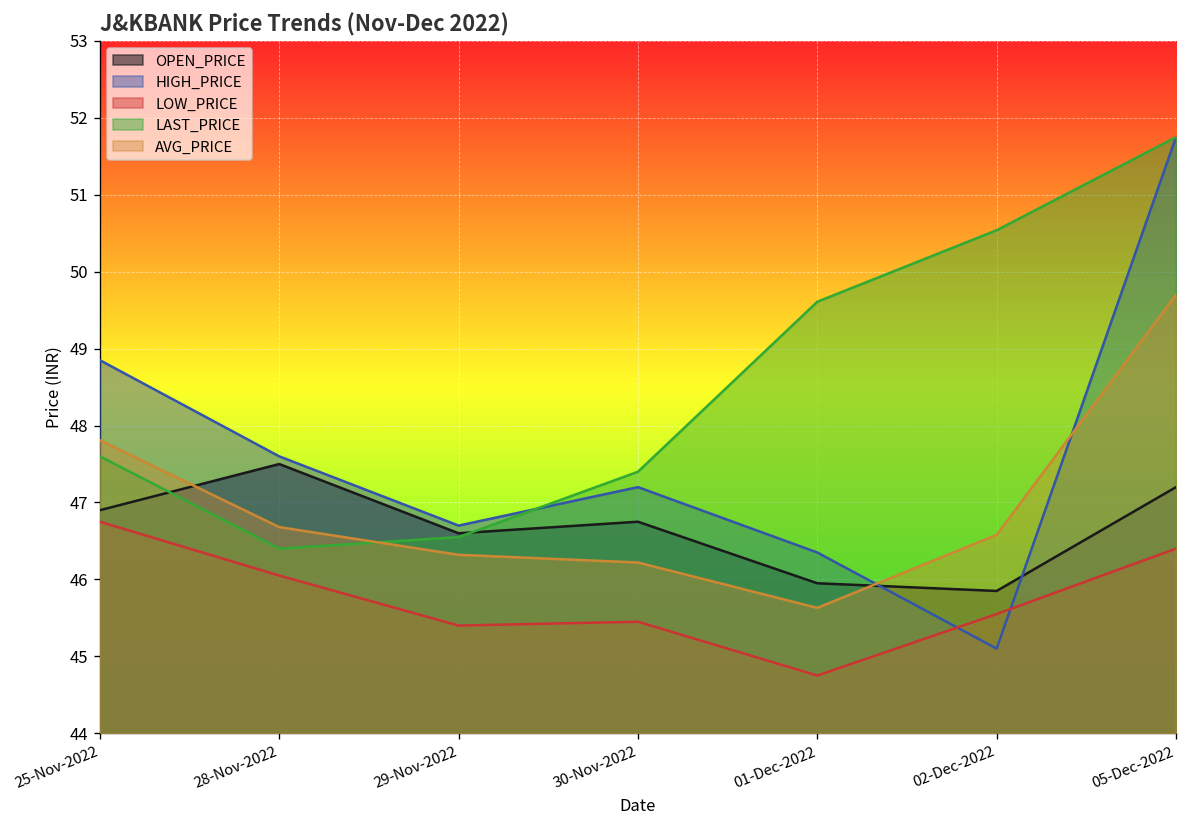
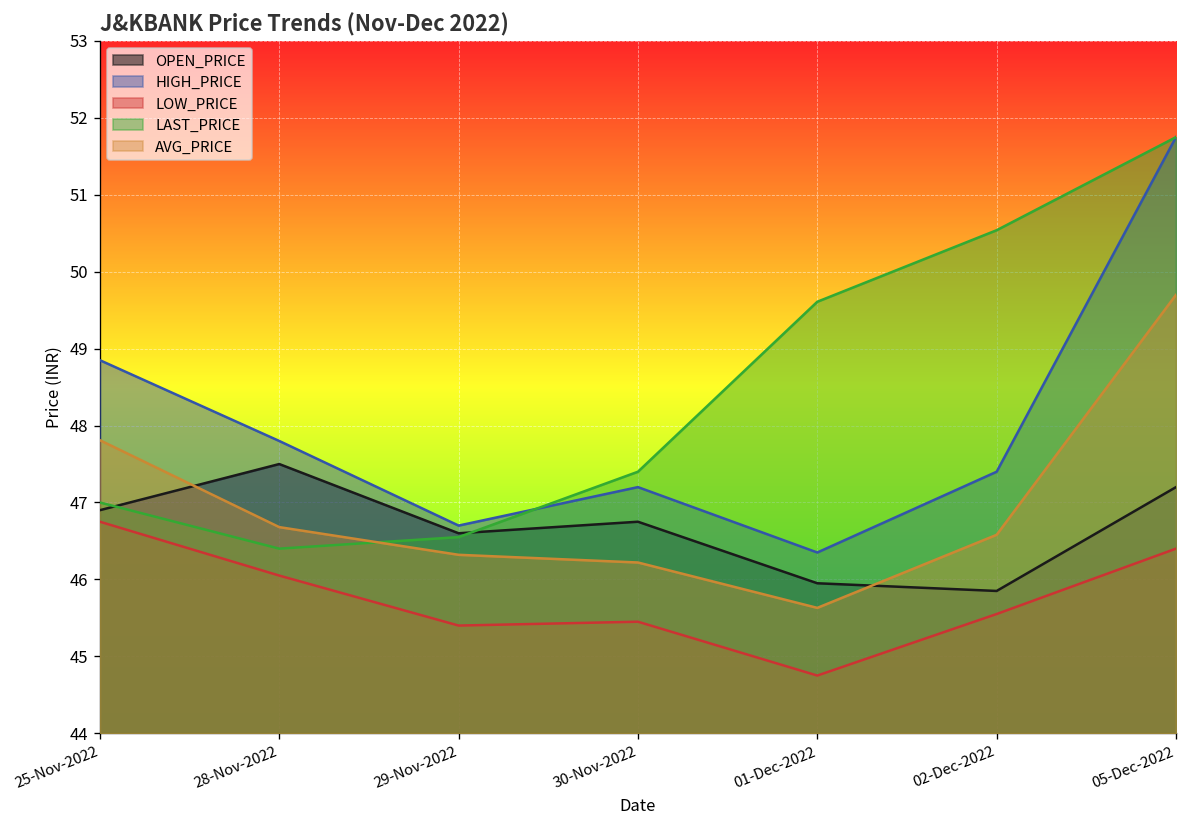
LAST_PRICE, 25-Nov-2022: 47.6 -> 47.0
HIGH_PRICE, 28-Nov-2022: 47.6 -> 47.8
HIGH_PRICE, 02-Dec-2022: 45.1 -> 47.4
